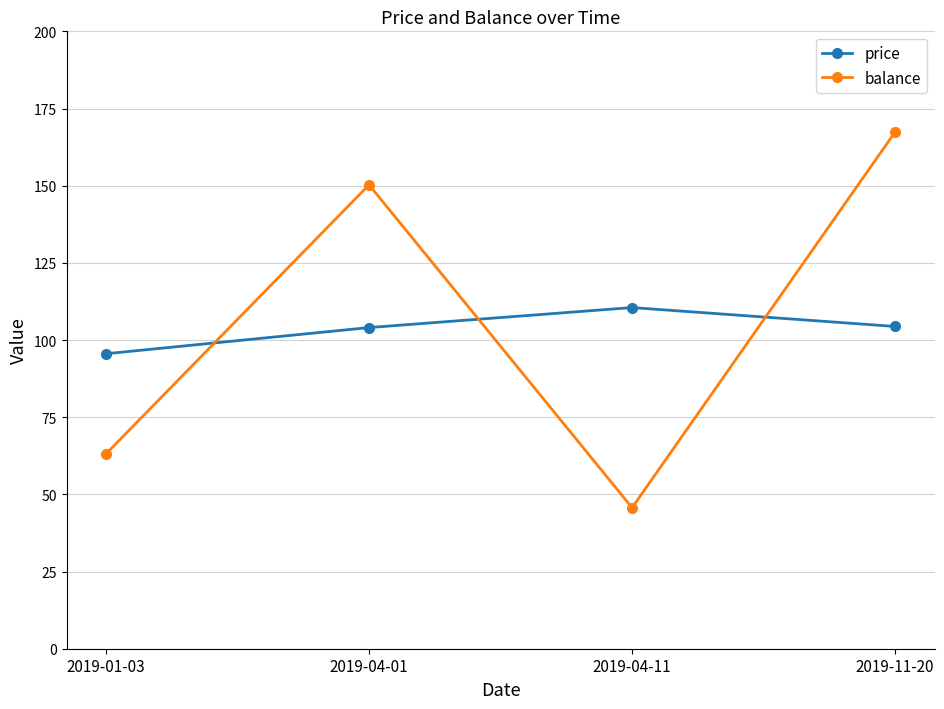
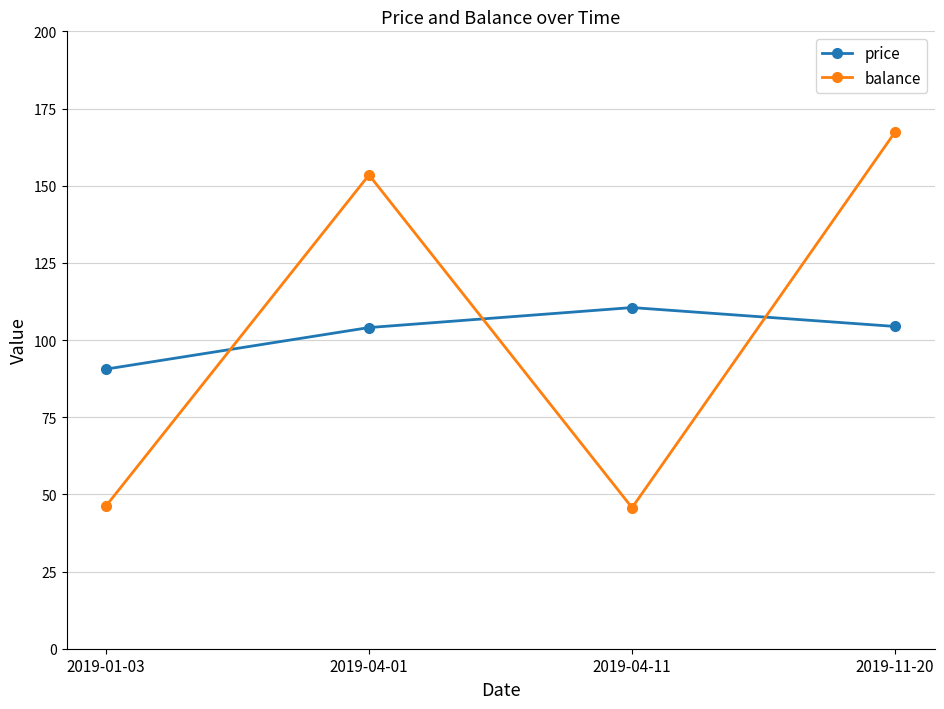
price, 2019-01-03: 96 -> 91
balance, 2019-01-03: 63 -> 46
balance, 2019-04-01: 150 -> 153
